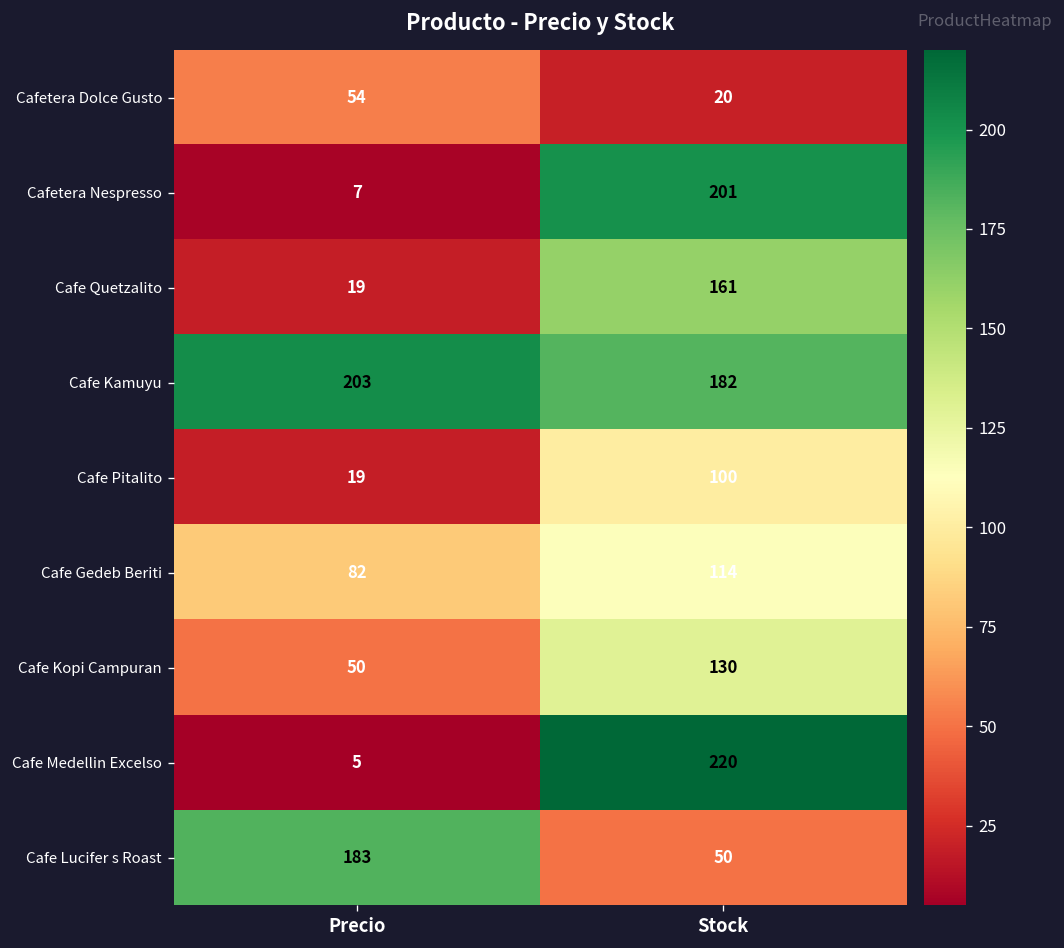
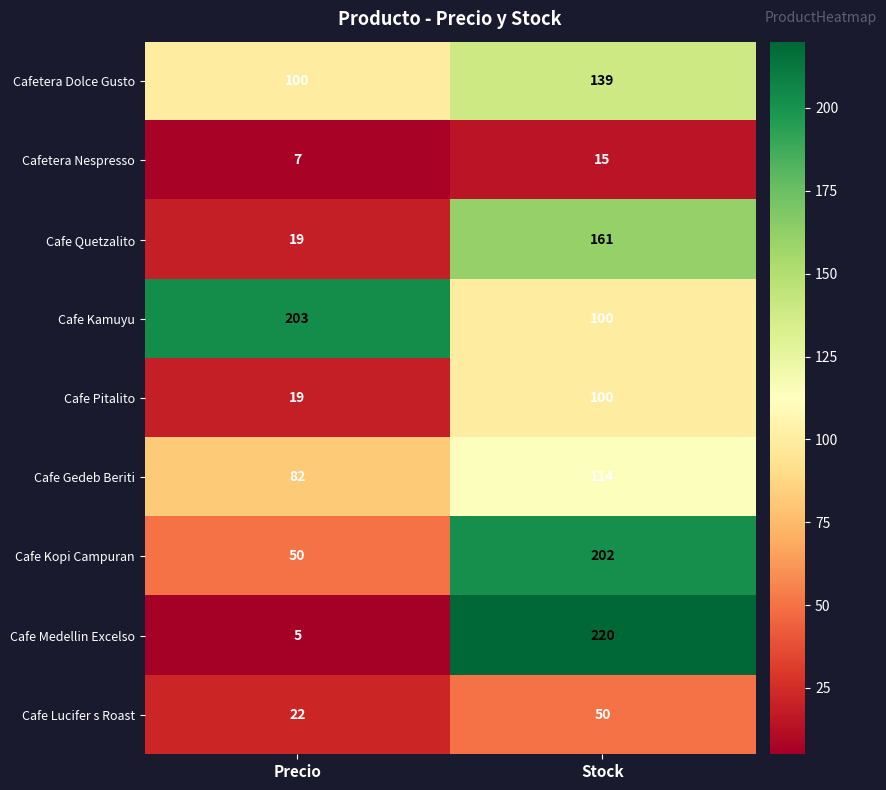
Cafetera Dolce Gusto, Precio: 54 -> 100
Cafetera Dolce Gusto, Stock: 20 -> 139
Cafetera Nespresso, Stock: 201 -> 15
Cafe Kamuyu, Stock: 182 -> 100
Cafe Kopi Campuran, Stock: 130 -> 202
Cafe Lucifer s Roast, Precio: 183 -> 22
